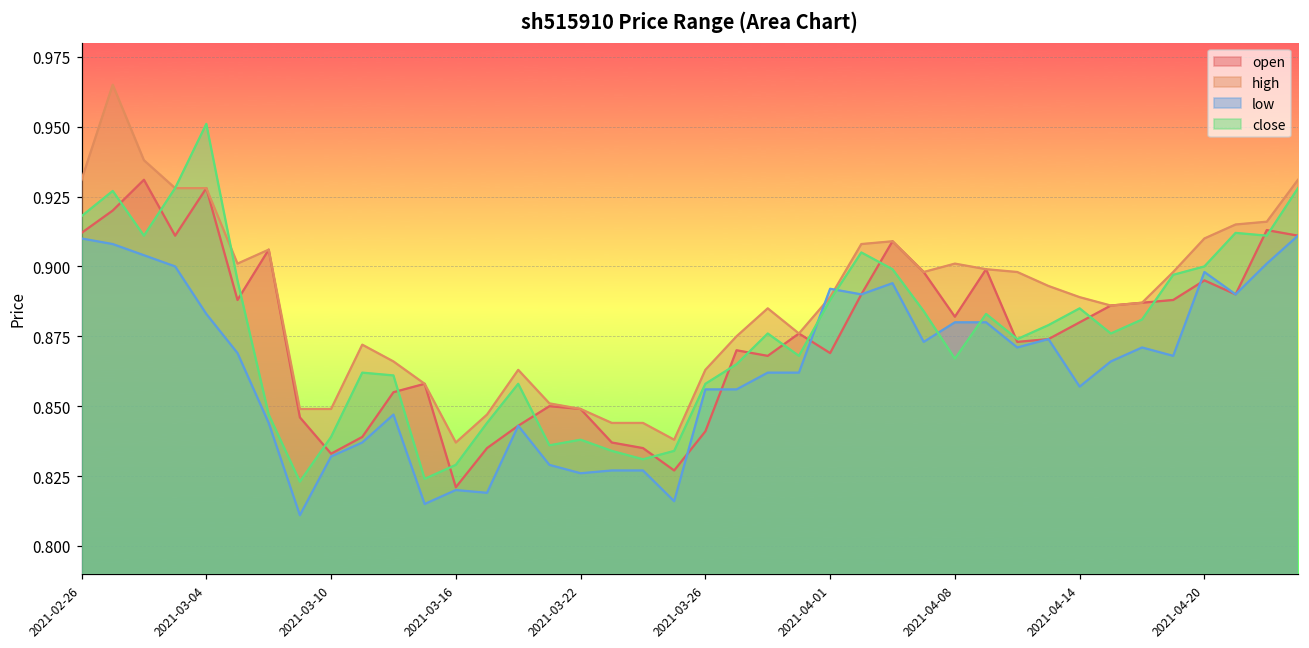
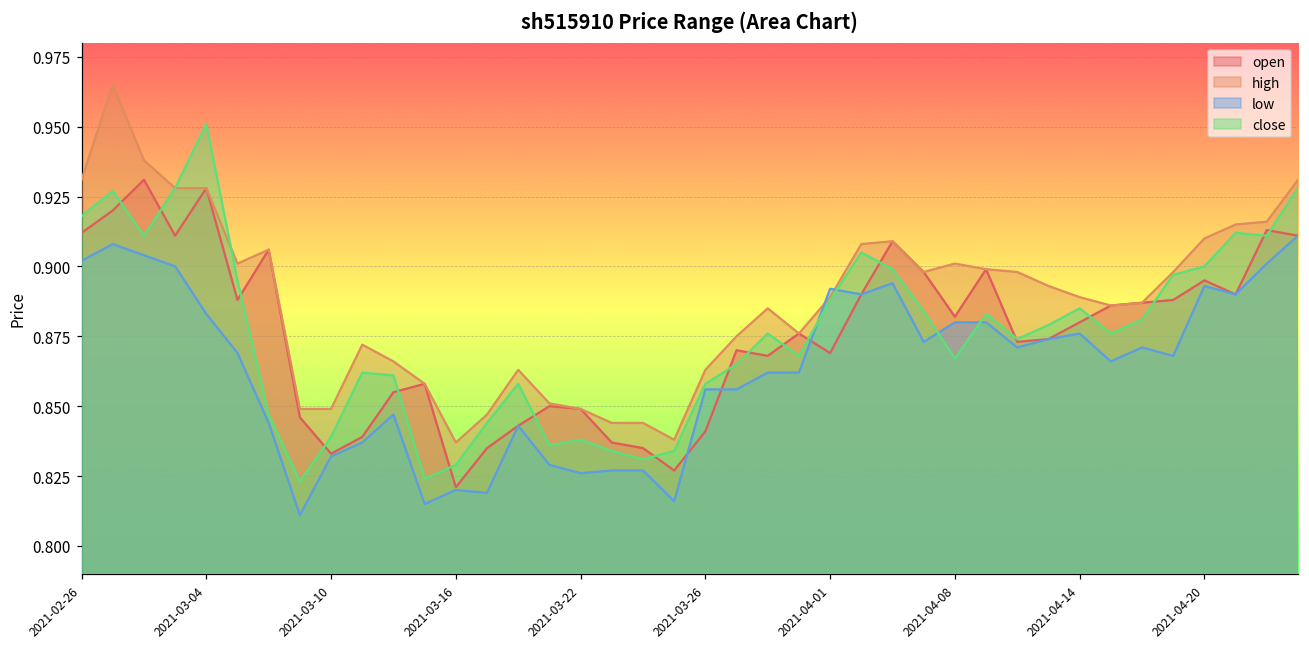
low, 2021-02-26: 0.910 -> 0.902
low, 2021-04-14: 0.857 -> 0.876
low, 2021-04-20: 0.898 -> 0.893
